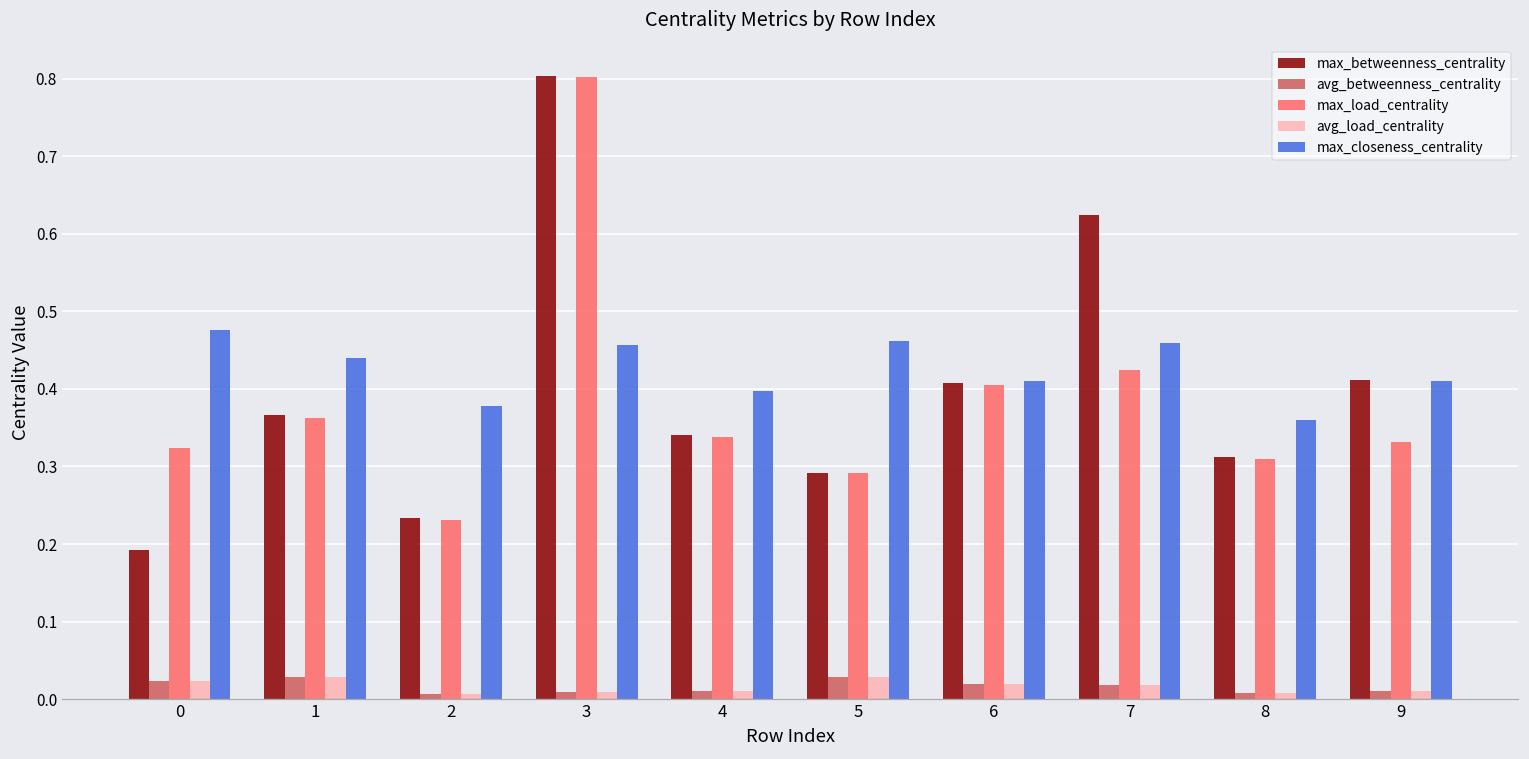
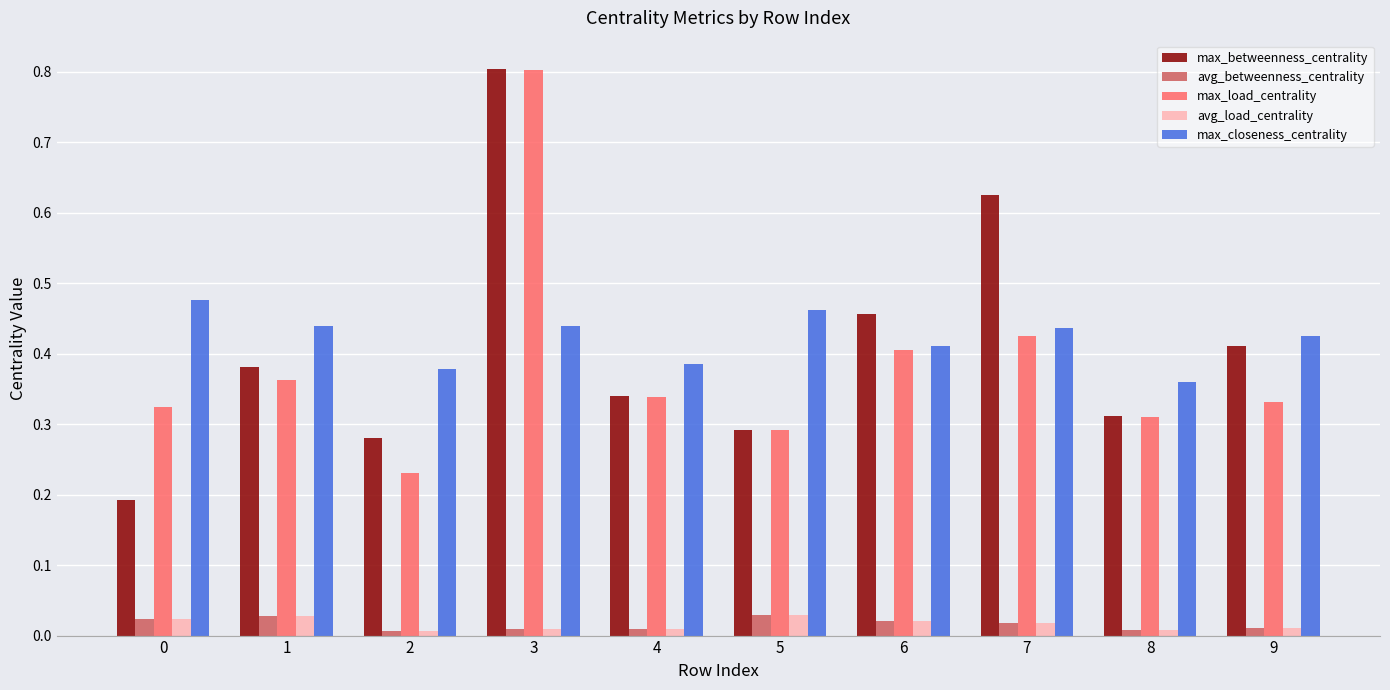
max_betweenness_centrality, 1: 0.37 -> 0.38
max_betweenness_centrality, 2: 0.23 -> 0.28
max_closeness_centrality, 3: 0.46 -> 0.44
max_closeness_centrality, 4: 0.40 -> 0.38
max_betweenness_centrality, 6: 0.41 -> 0.46
max_closeness_centrality, 7: 0.46 -> 0.44
max_closeness_centrality, 9: 0.41 -> 0.42
